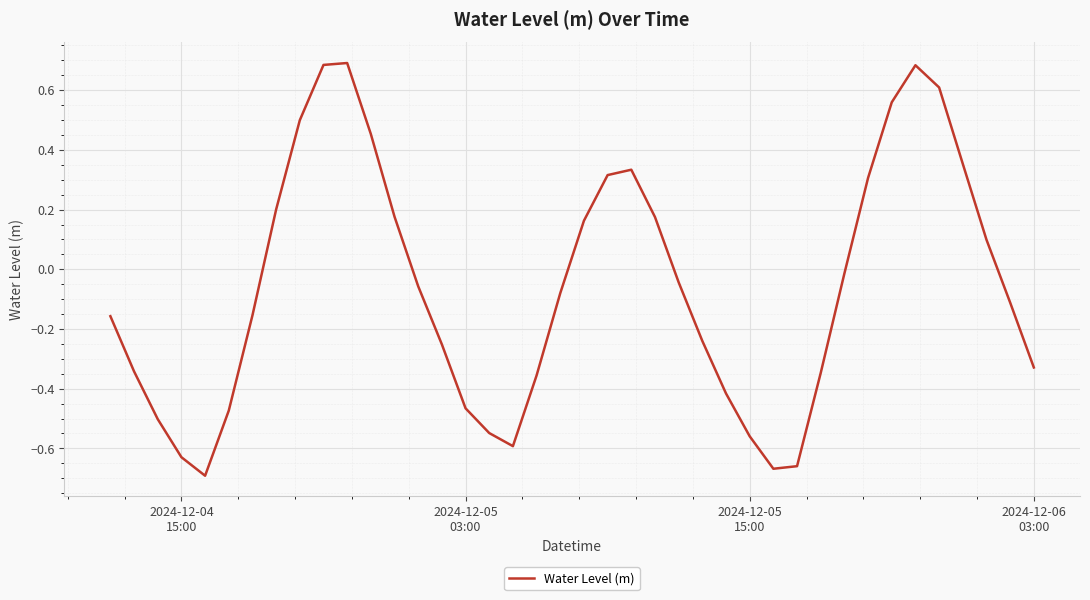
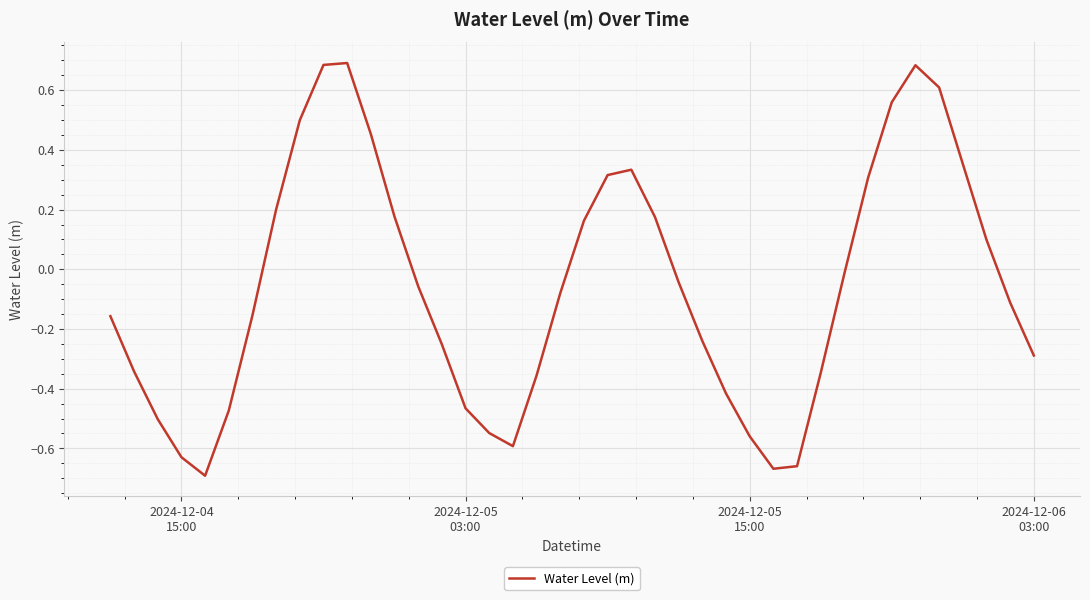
2024-12-06 03:00: -0.33 -> -0.29
